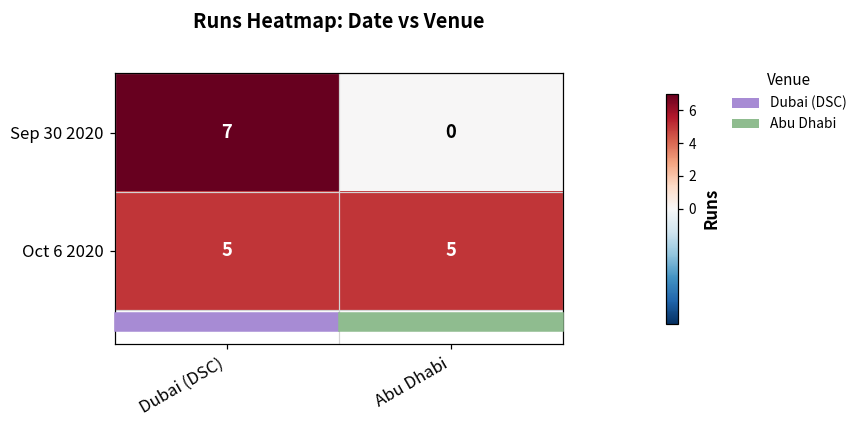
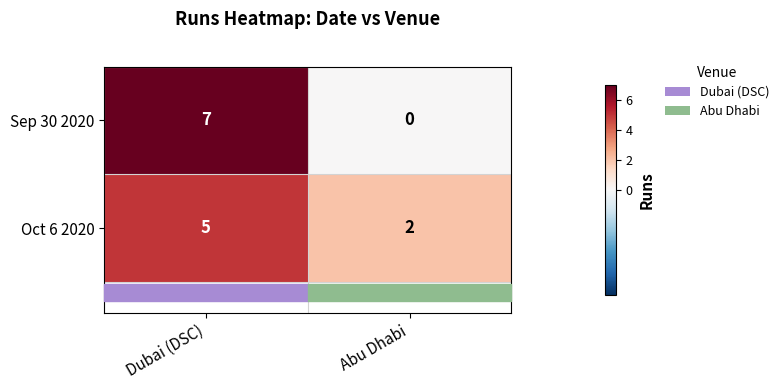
Oct 6 2020, Abu Dhabi: 5 -> 2
